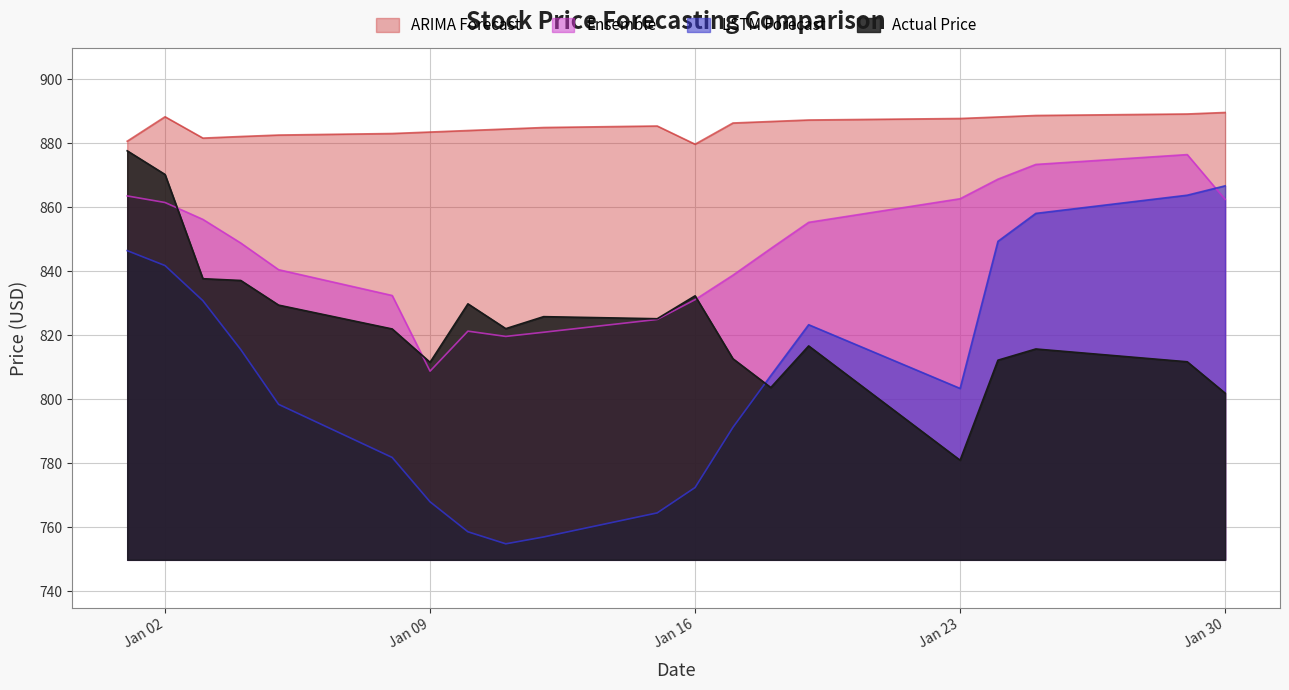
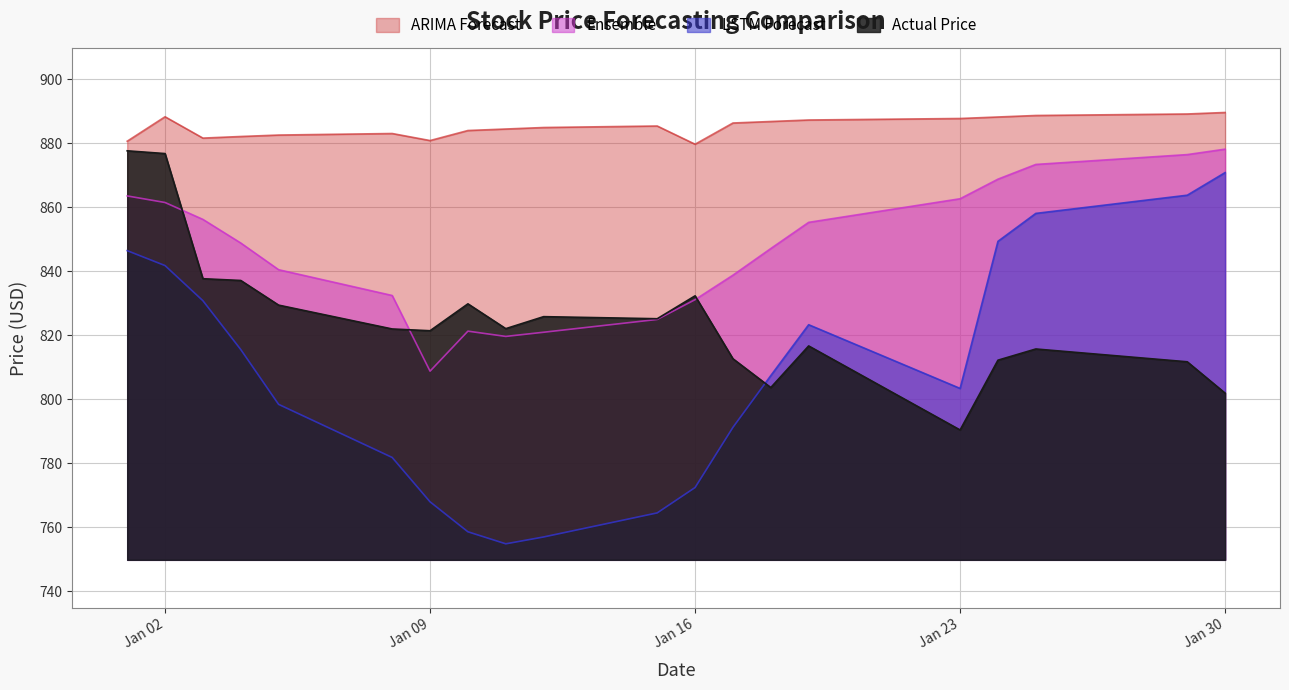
Actual Price, Jan 02: 870 -> 877
ARIMA Forecast, Jan 09: 883 -> 881
Actual Price, Jan 09: 812 -> 821
Actual Price, Jan 23: 781 -> 790
Ensemble, Jan 30: 862 -> 878
LSTM Forecast, Jan 30: 867 -> 871
